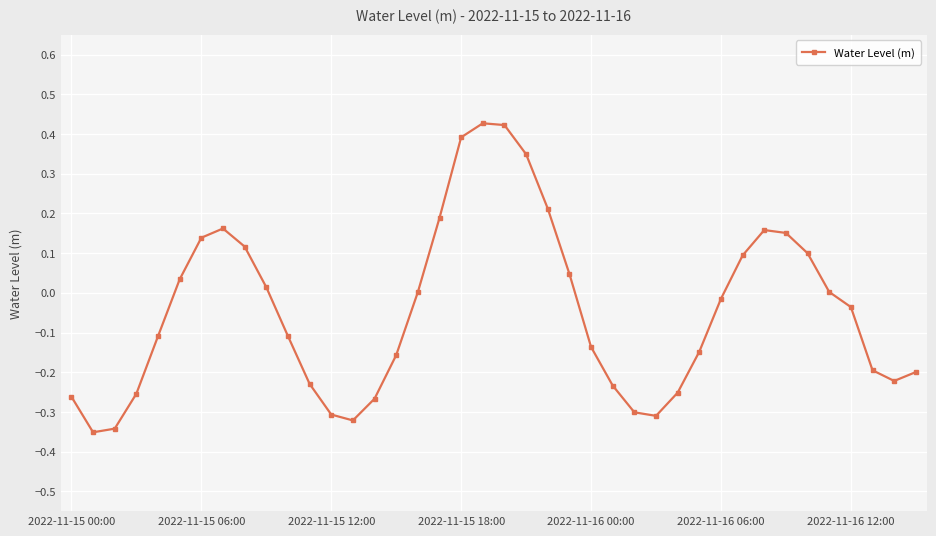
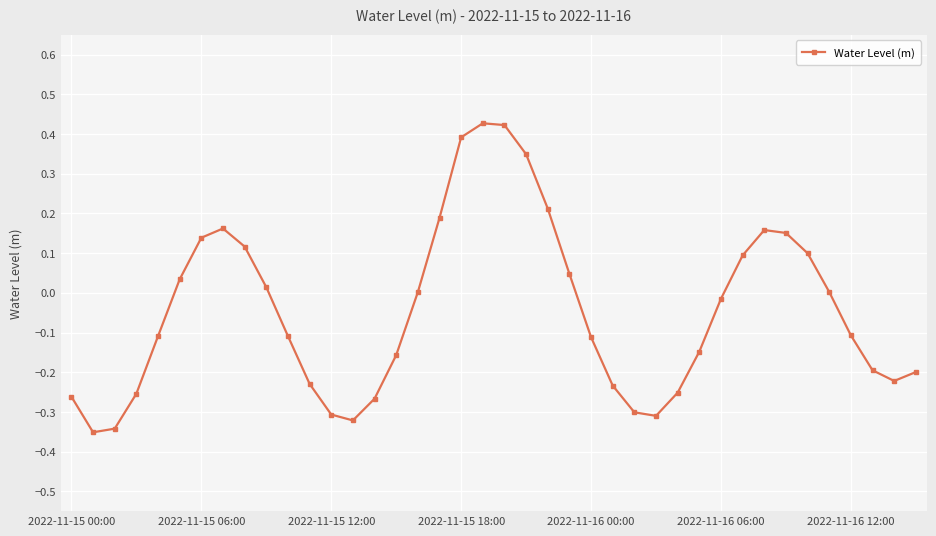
2022-11-16 00:00: -0.14 -> -0.11
2022-11-16 12:00: -0.04 -> -0.11
